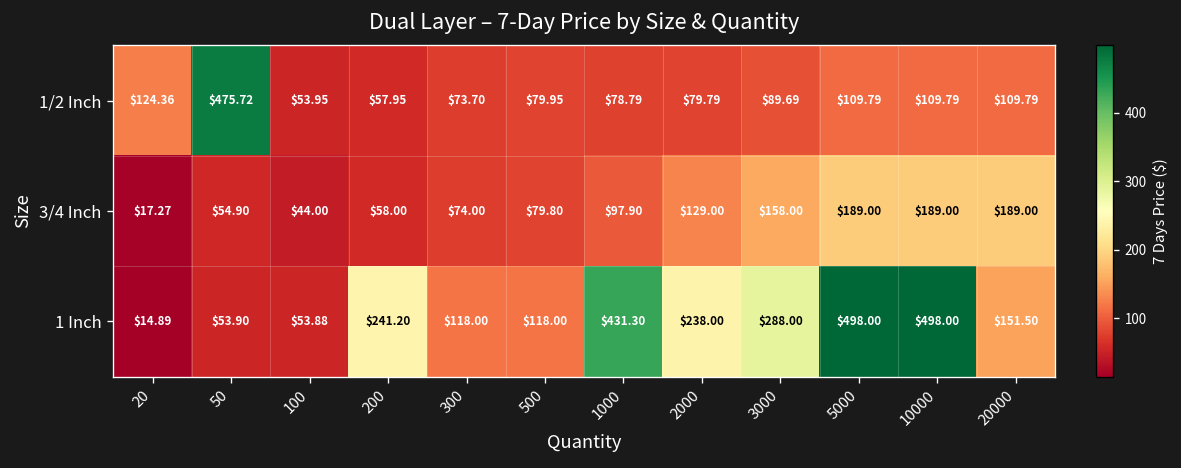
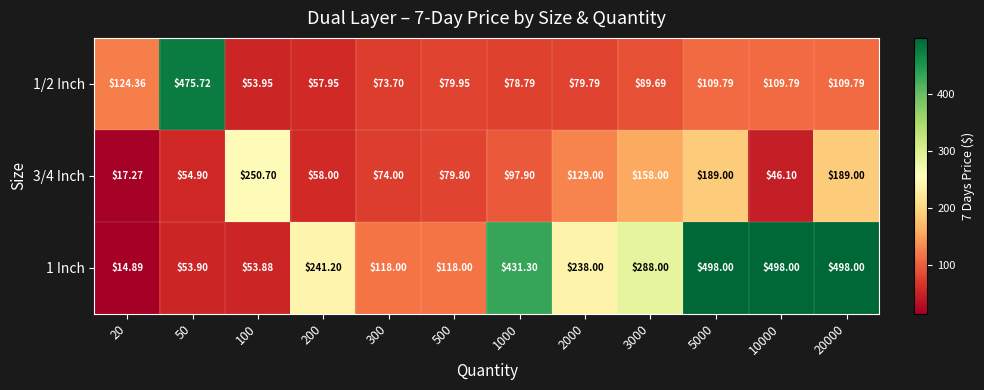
3/4 Inch, 100: $44.00 -> $250.70
3/4 Inch, 10000: $189.00 -> $46.10
1 Inch, 20000: $151.50 -> $498.00
